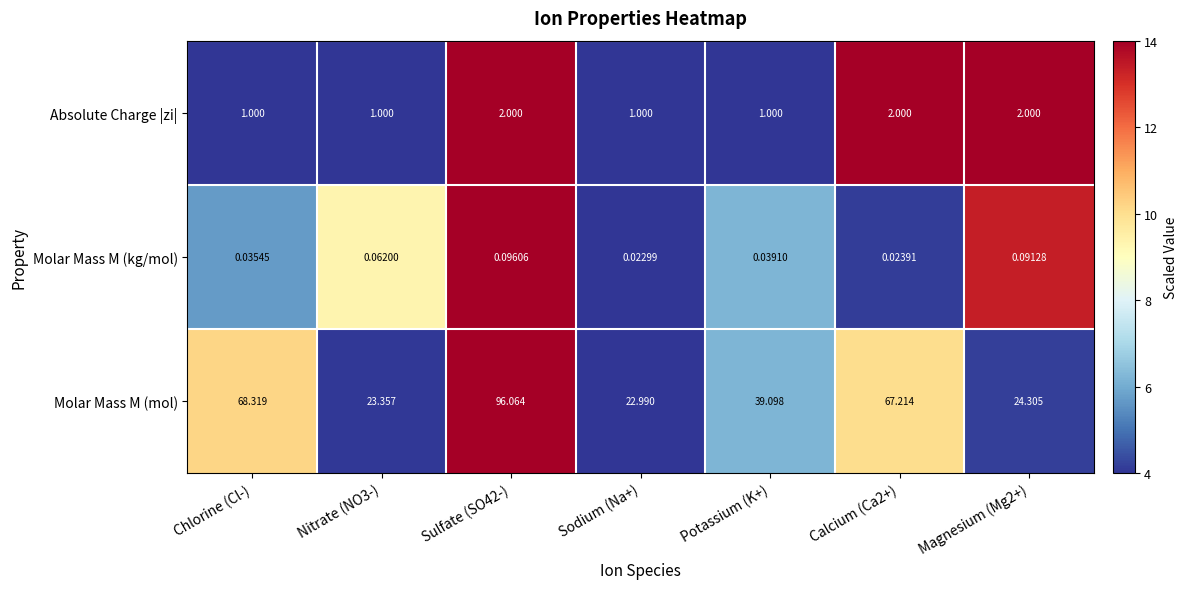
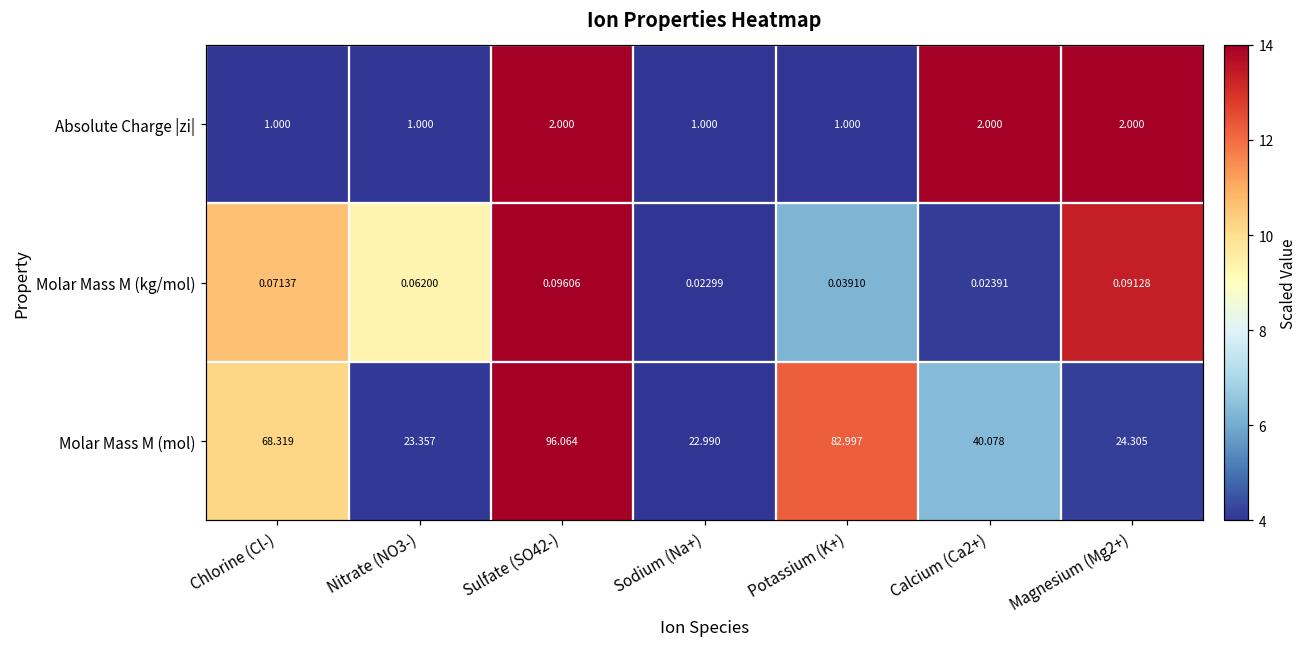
Molar Mass M (kg/mol), Chlorine (Cl-): 0.03545 -> 0.07137
Molar Mass M (mol), Potassium (K+): 39.098 -> 82.997
Molar Mass M (mol), Calcium (Ca2+): 67.214 -> 40.078
